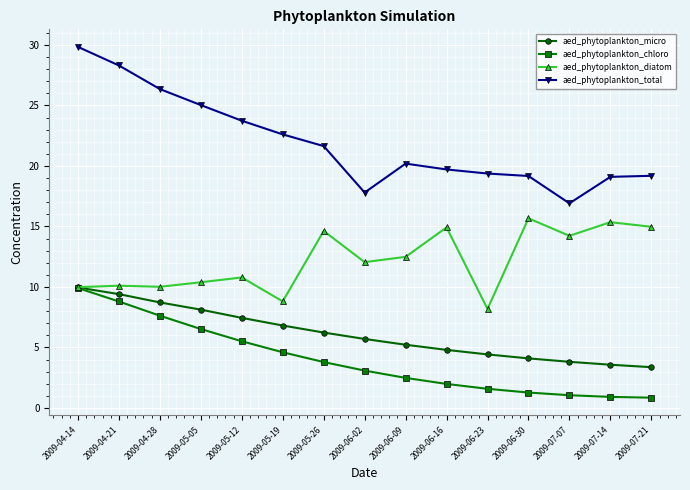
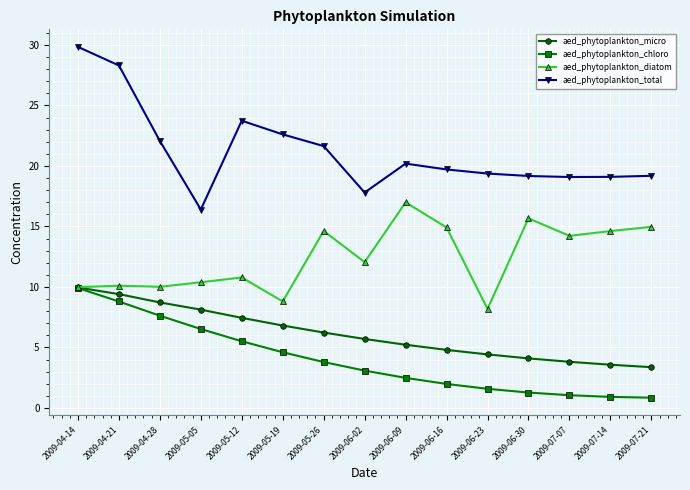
aed_phytoplankton_total, 2009-04-28: 26.4 -> 22.1
aed_phytoplankton_total, 2009-05-05: 25.0 -> 16.4
aed_phytoplankton_diatom, 2009-06-09: 12.5 -> 17.0
aed_phytoplankton_total, 2009-07-07: 16.9 -> 19.1
aed_phytoplankton_diatom, 2009-07-14: 15.4 -> 14.6
